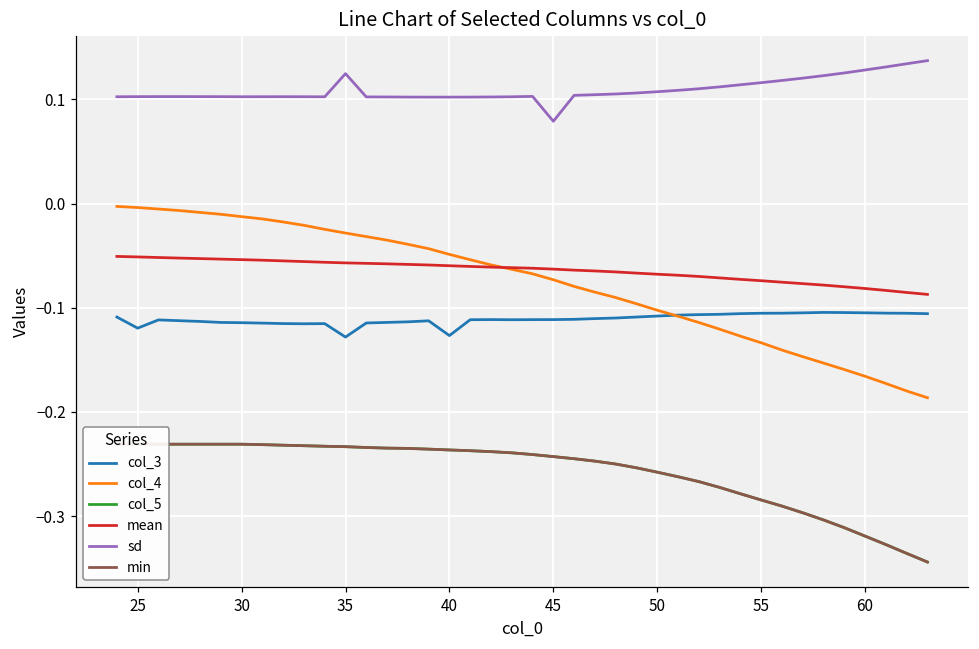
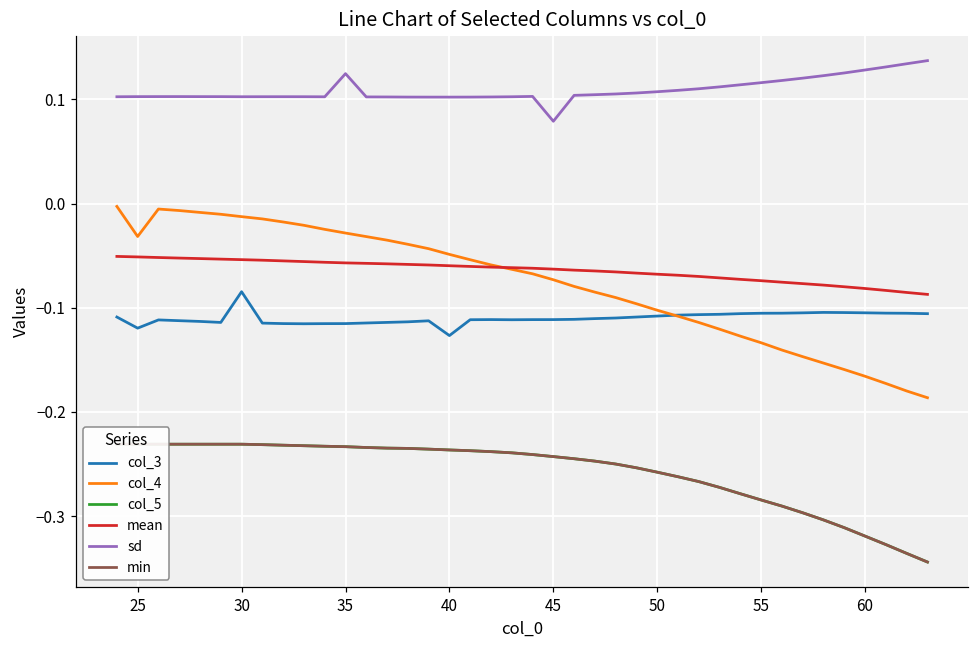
col_4, 25: 0.00 -> -0.03
col_3, 30: -0.11 -> -0.08
col_3, 35: -0.13 -> -0.12
